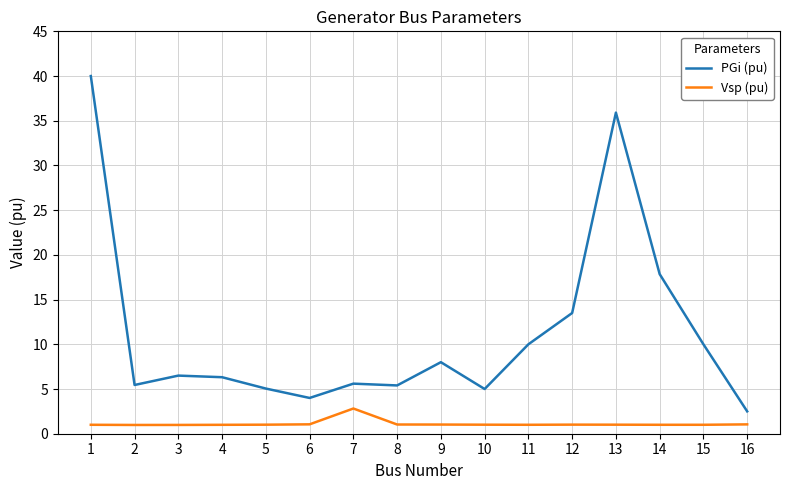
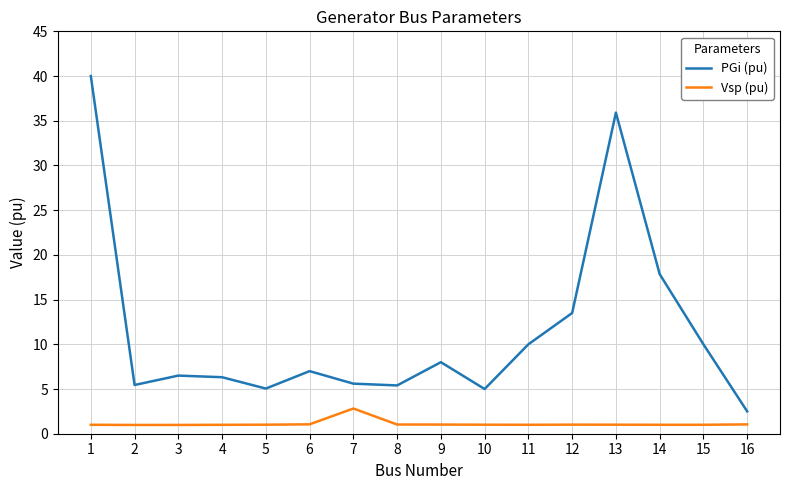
PGi (pu), 6: 4 -> 7
